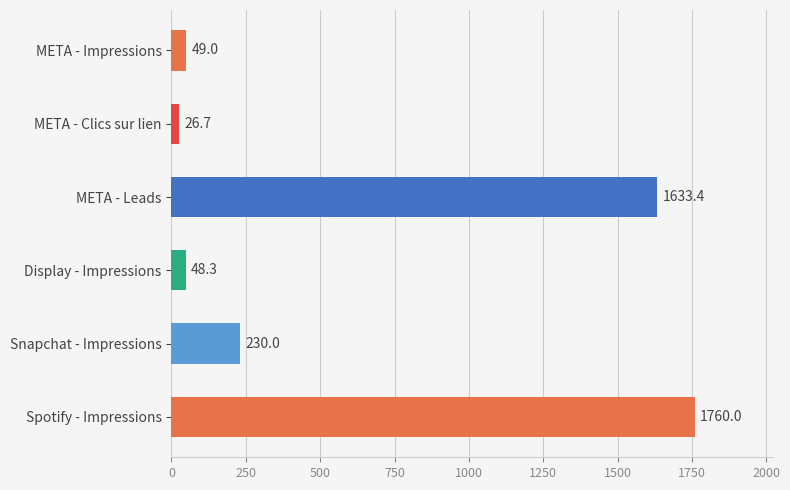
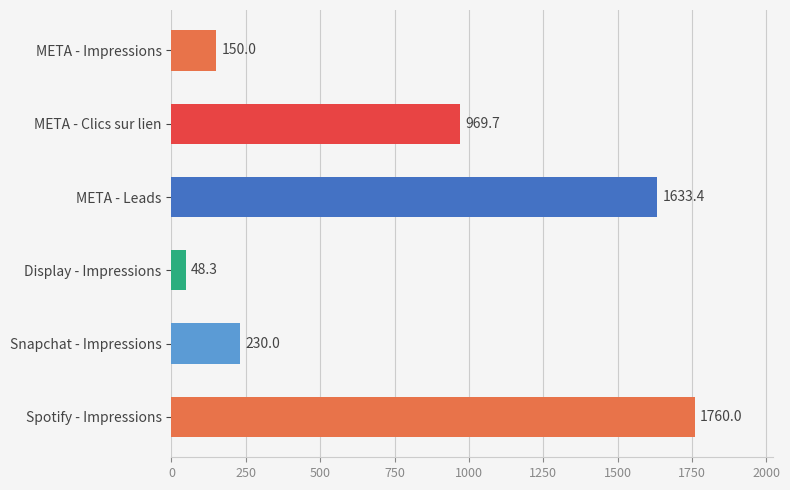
META - Impressions: 49.0 -> 150.0
META - Clics sur lien: 26.7 -> 969.7
